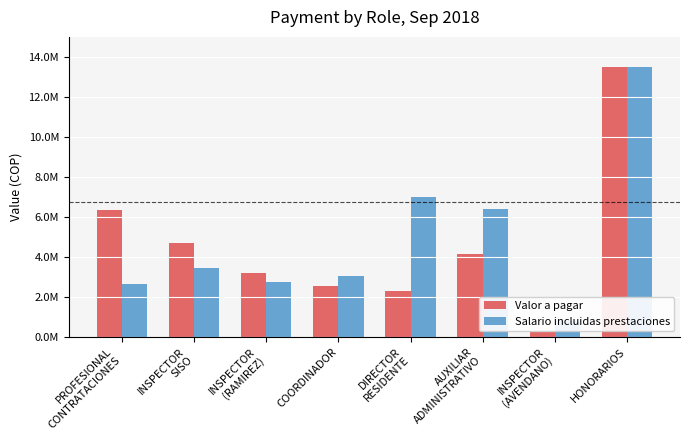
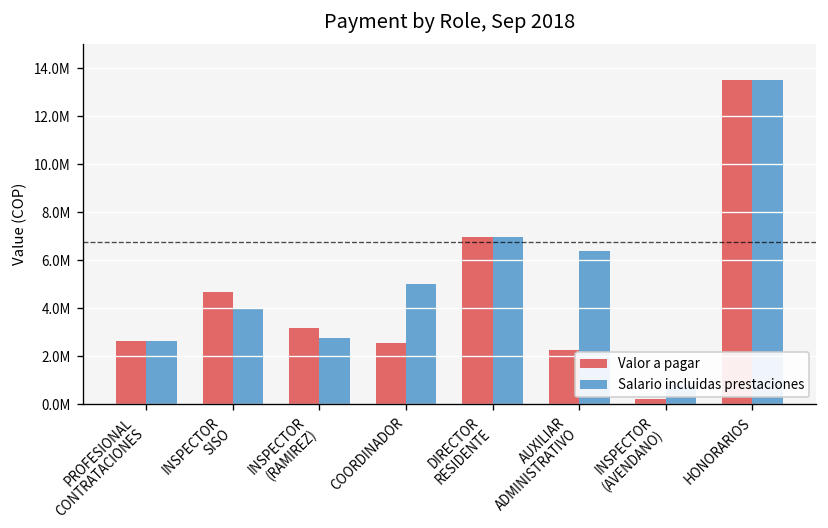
Valor a pagar, PROFESIONAL CONTRATACIONES: 6400000 -> 2600000
Salario incluidas prestaciones, INSPECTOR SISO: 3400000 -> 4000000
Salario incluidas prestaciones, COORDINADOR: 3000000 -> 5000000
Valor a pagar, DIRECTOR RESIDENTE: 2300000 -> 7000000
Valor a pagar, AUXILIAR ADMINISTRATIVO: 4100000 -> 2200000
